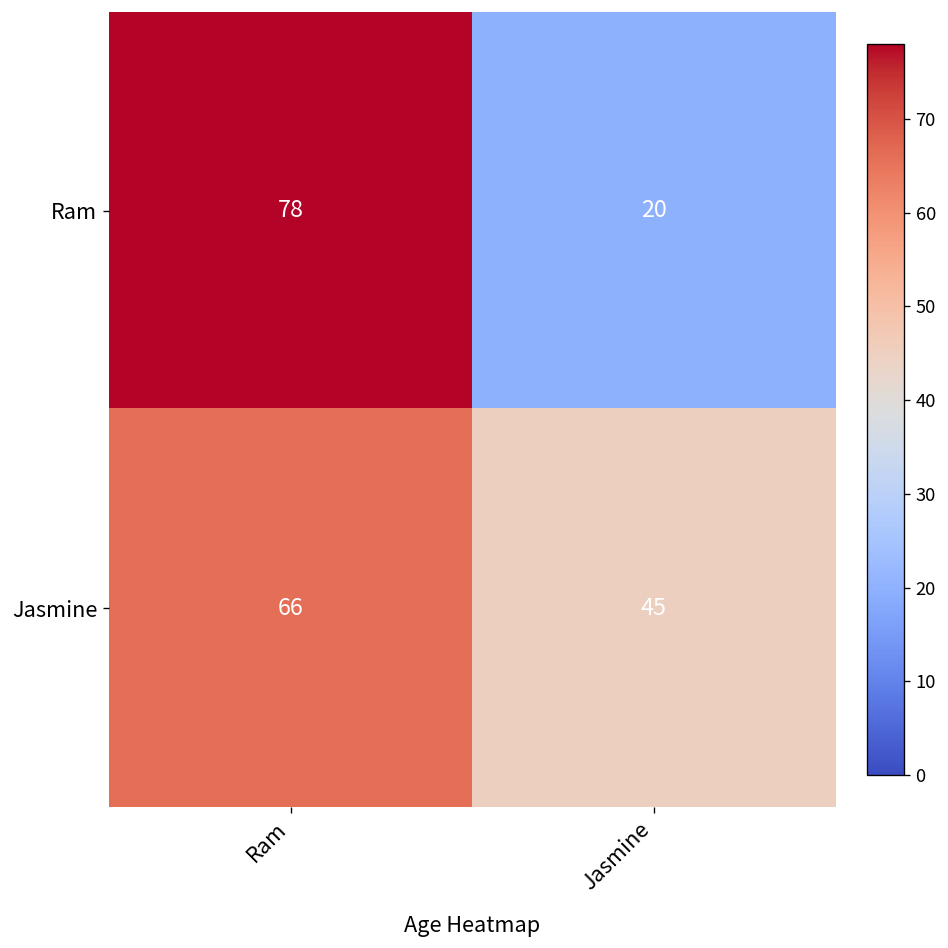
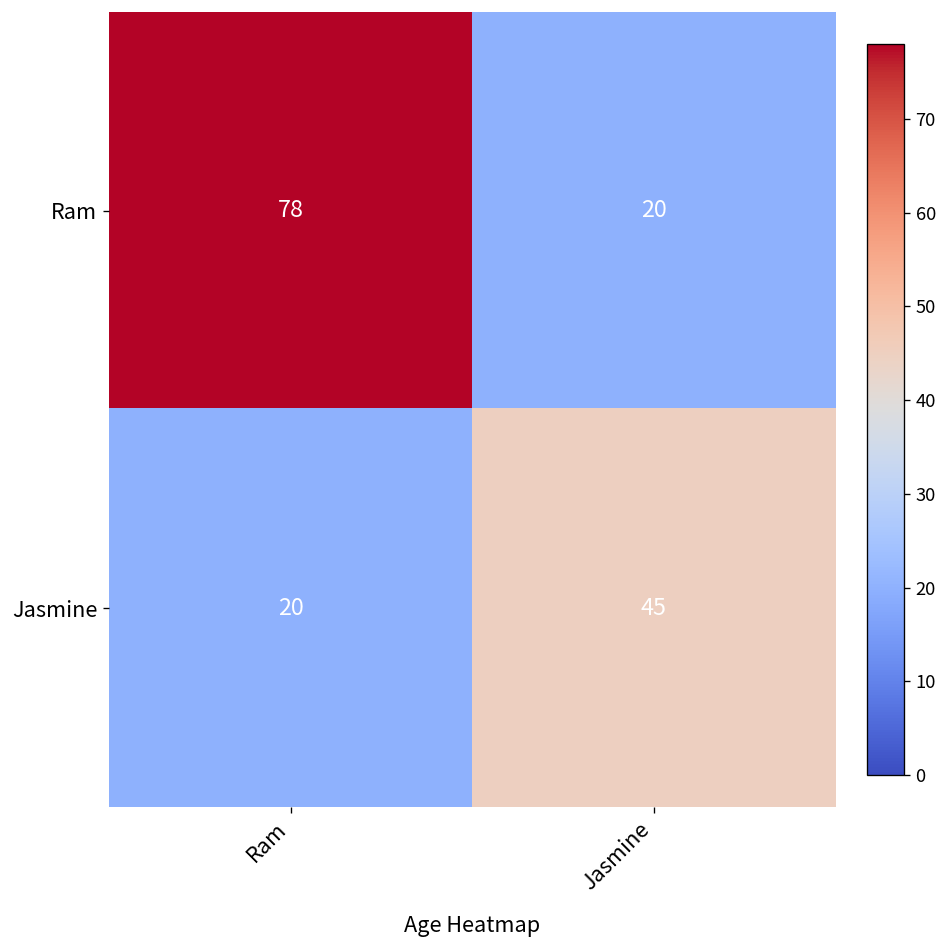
Jasmine, Ram: 66 -> 20
